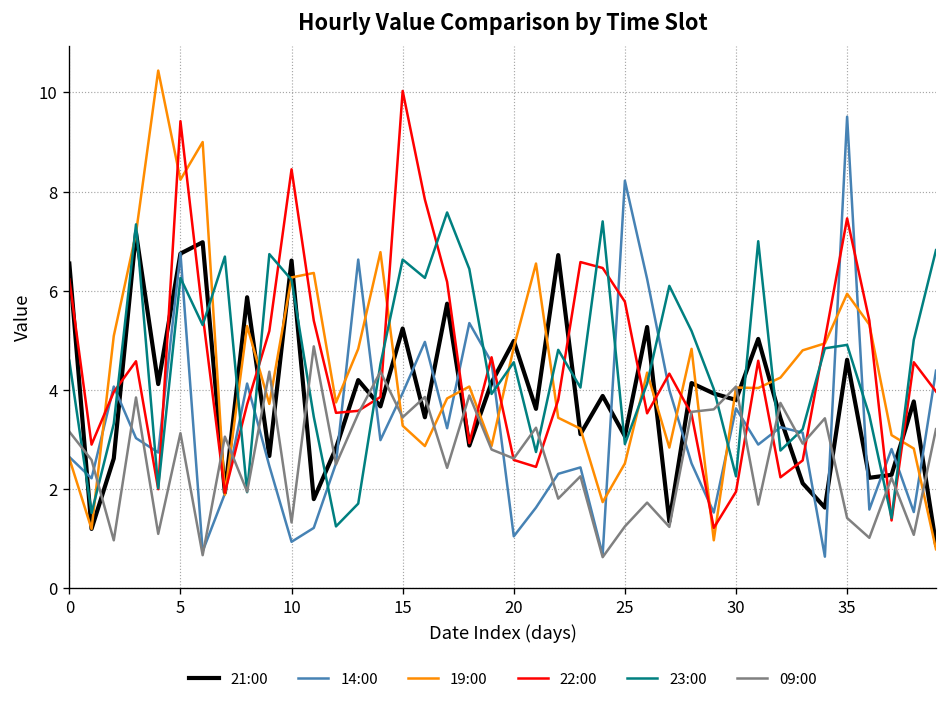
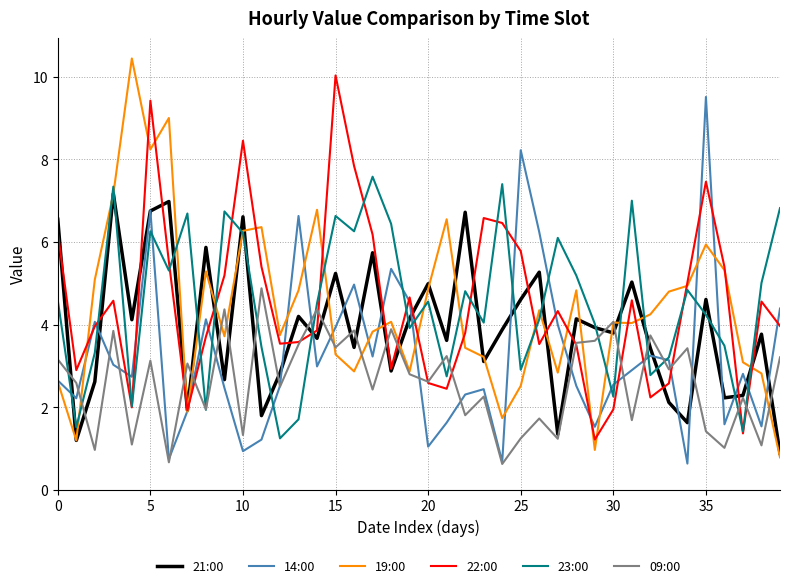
21:00, 25: 3.1 -> 4.6
14:00, 30: 3.6 -> 2.6
23:00, 35: 4.9 -> 4.2
